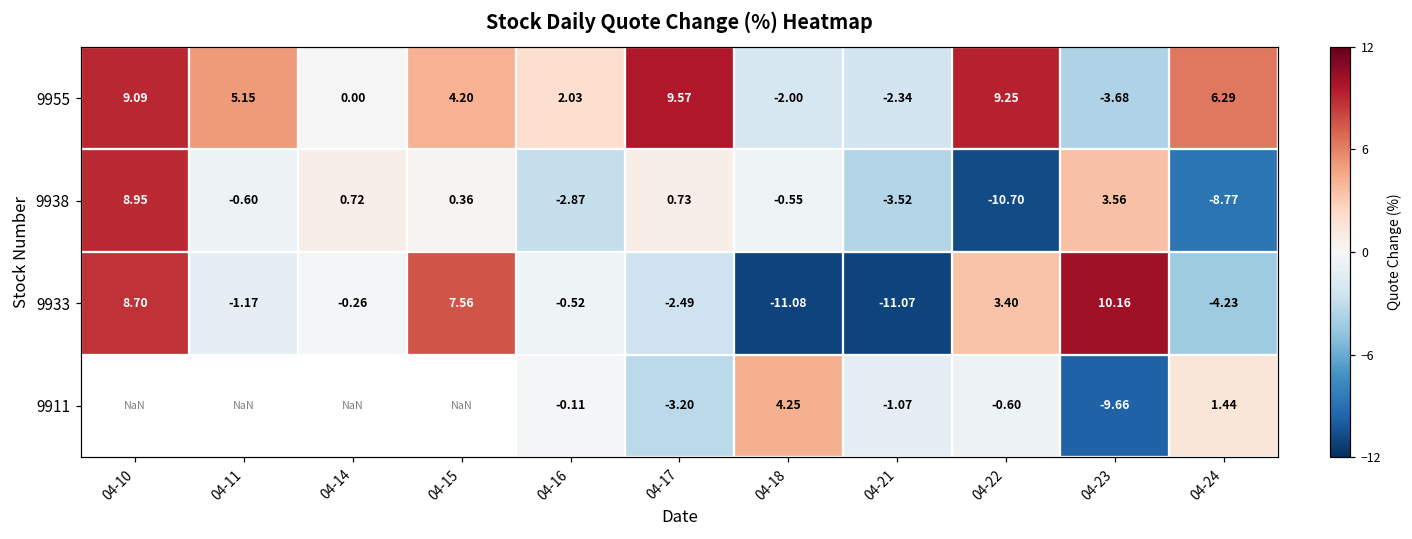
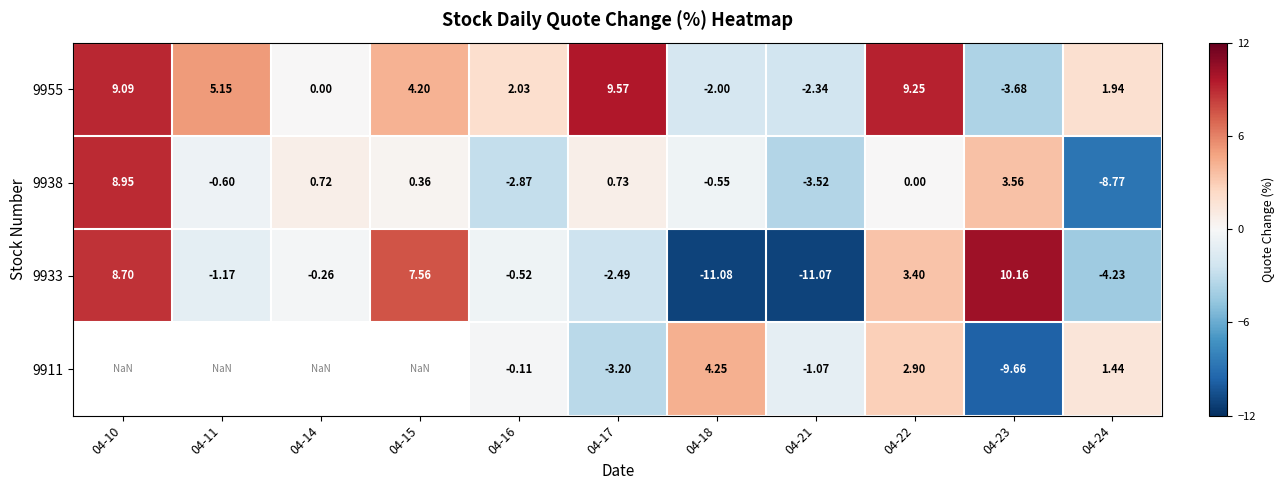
9955, 04-24: 6.29 -> 1.94
9938, 04-22: -10.70 -> 0.00
9911, 04-22: -0.60 -> 2.90
